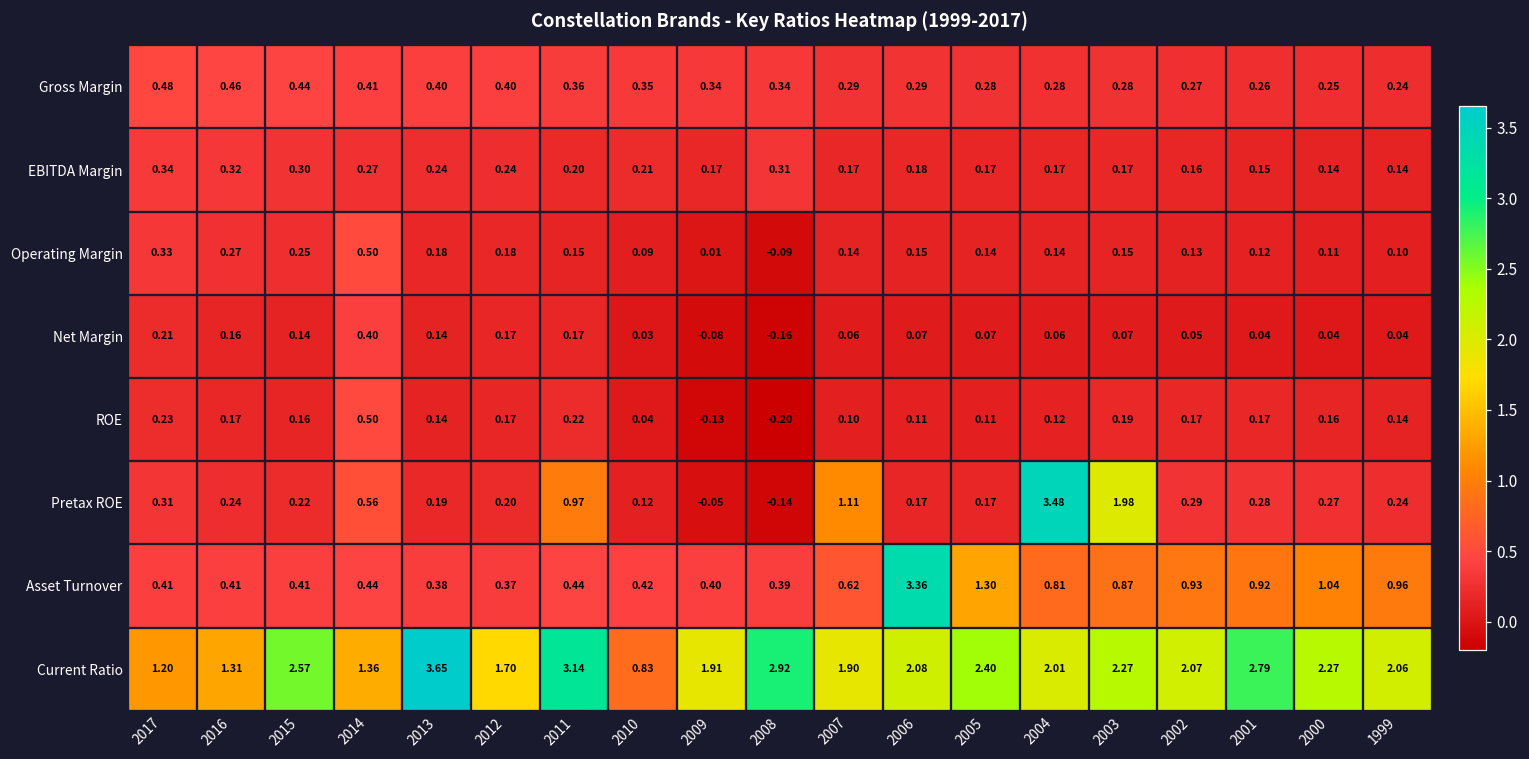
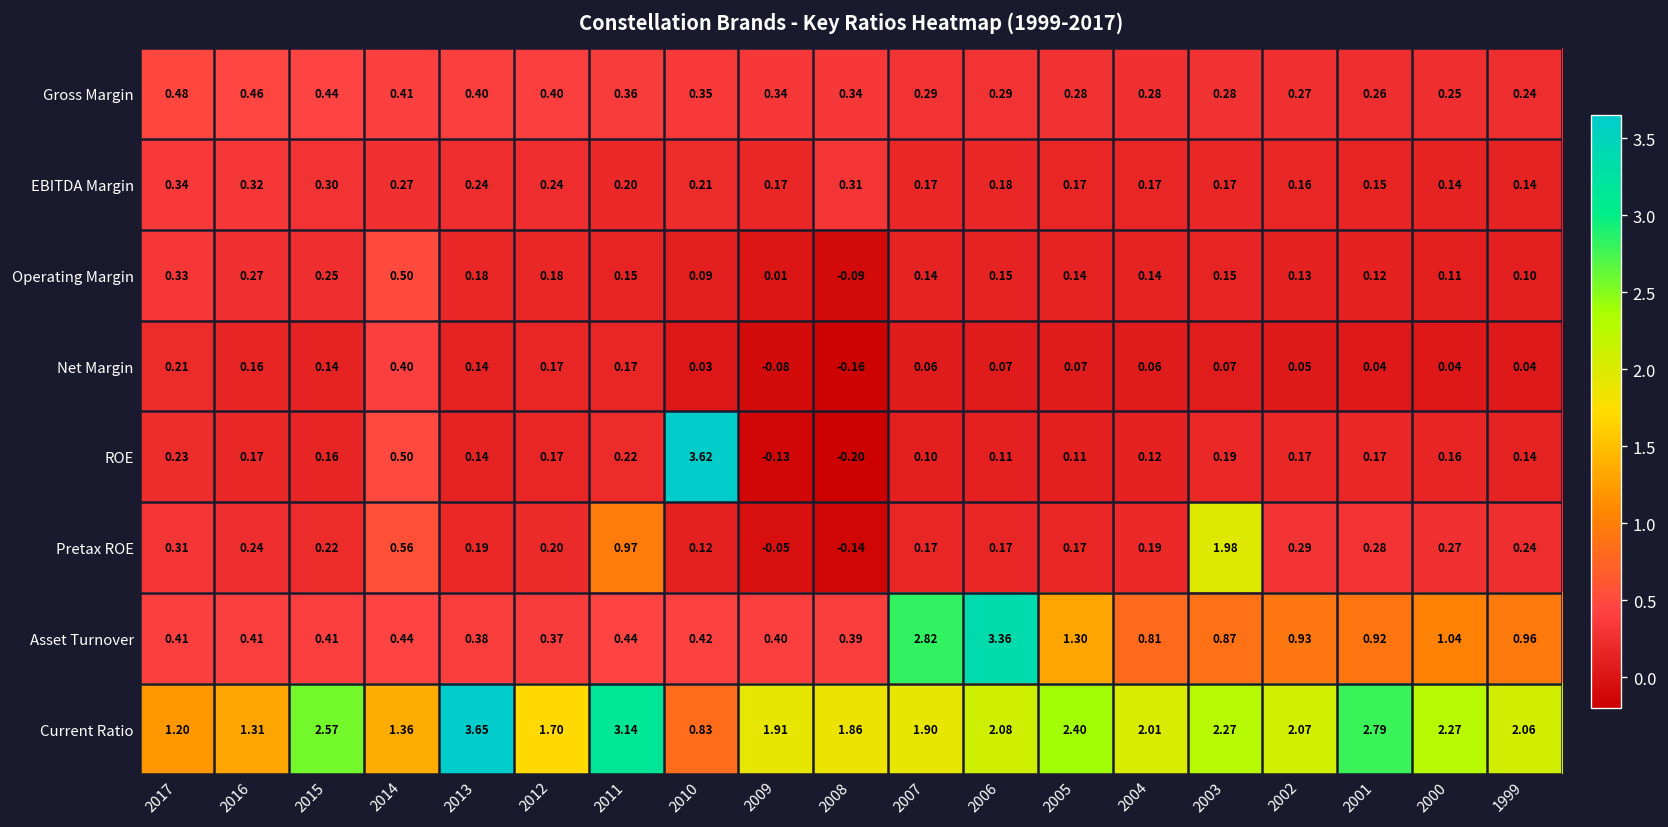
ROE, 2010: 0.04 -> 3.62
Pretax ROE, 2007: 1.11 -> 0.17
Pretax ROE, 2004: 3.48 -> 0.19
Asset Turnover, 2007: 0.62 -> 2.82
Current Ratio, 2008: 2.92 -> 1.86
